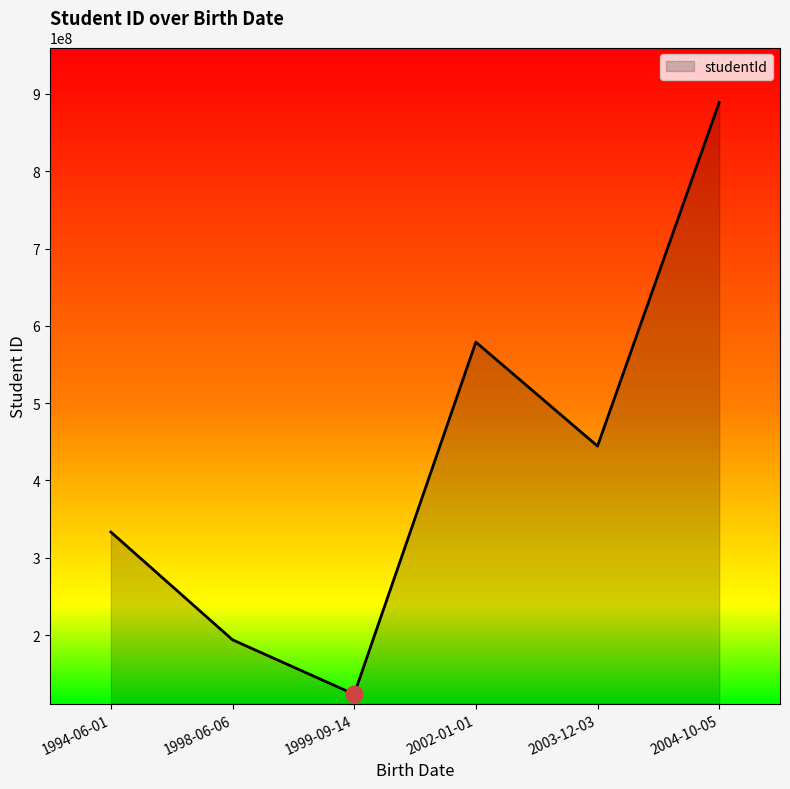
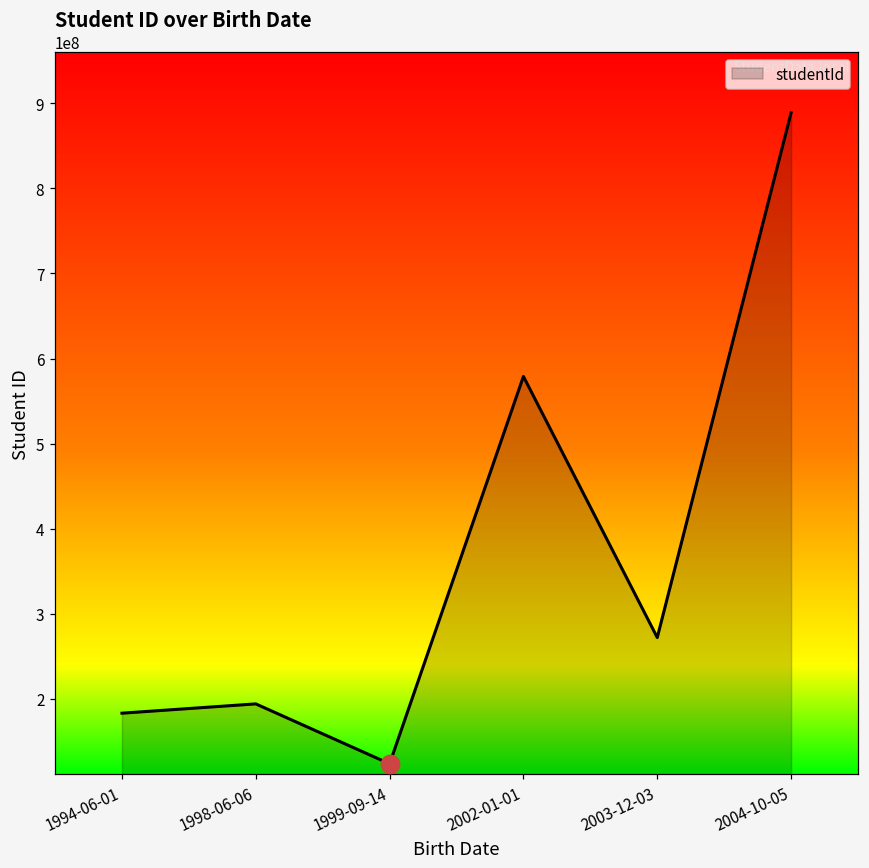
studentId, 1994-06-01: 330000000 -> 180000000
studentId, 2003-12-03: 440000000 -> 270000000
